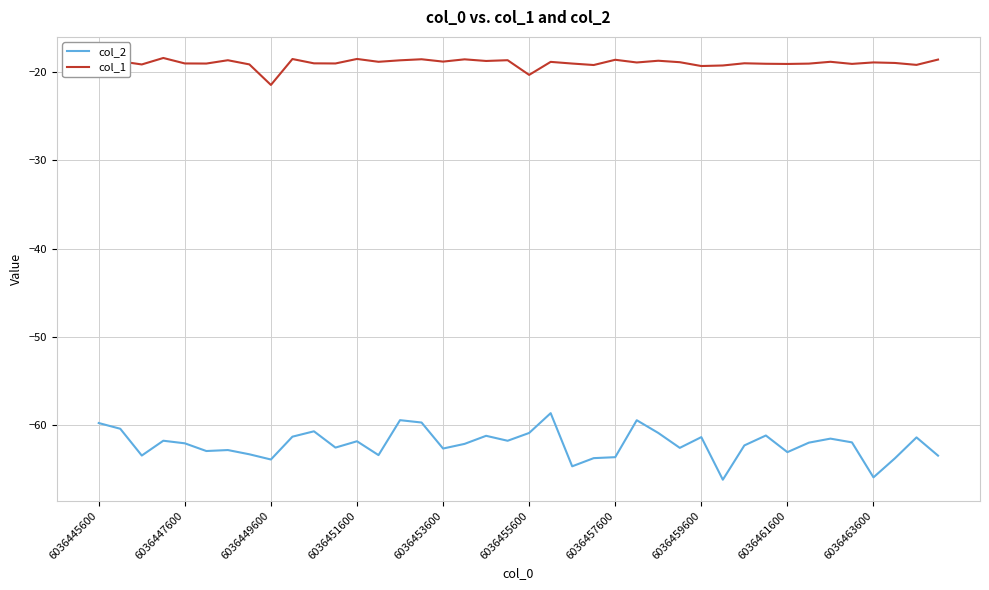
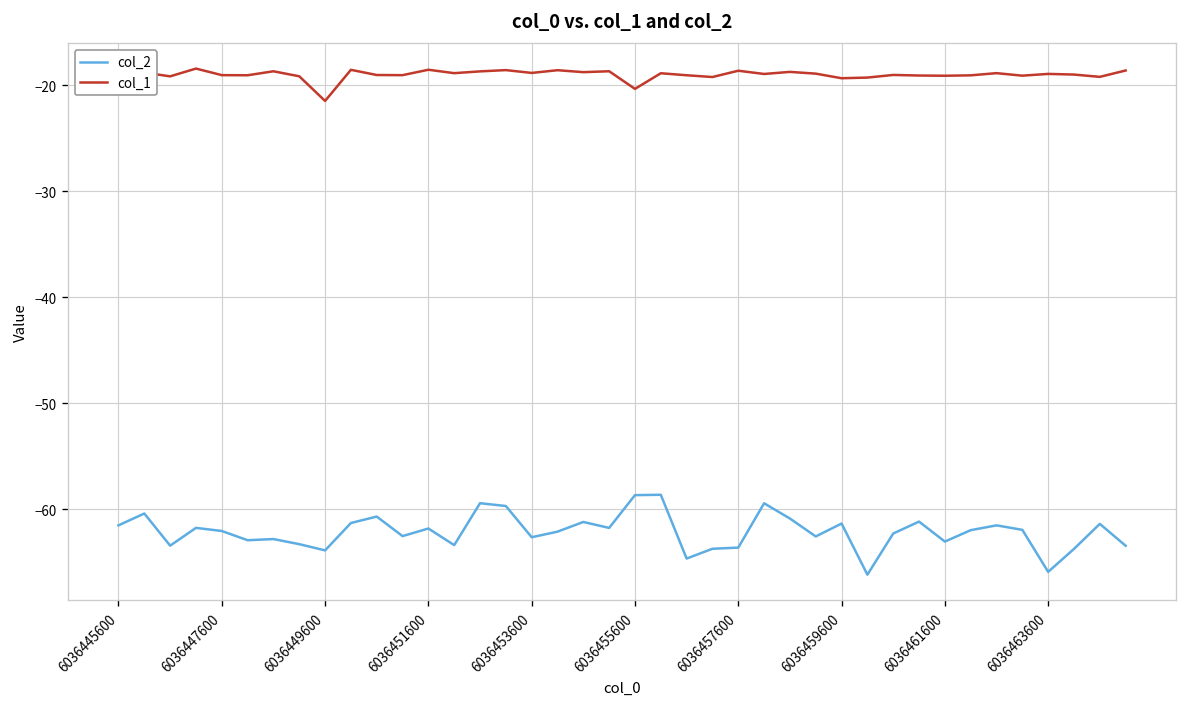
col_2, 6036445600: -60 -> -62
col_2, 6036455600: -61 -> -59
